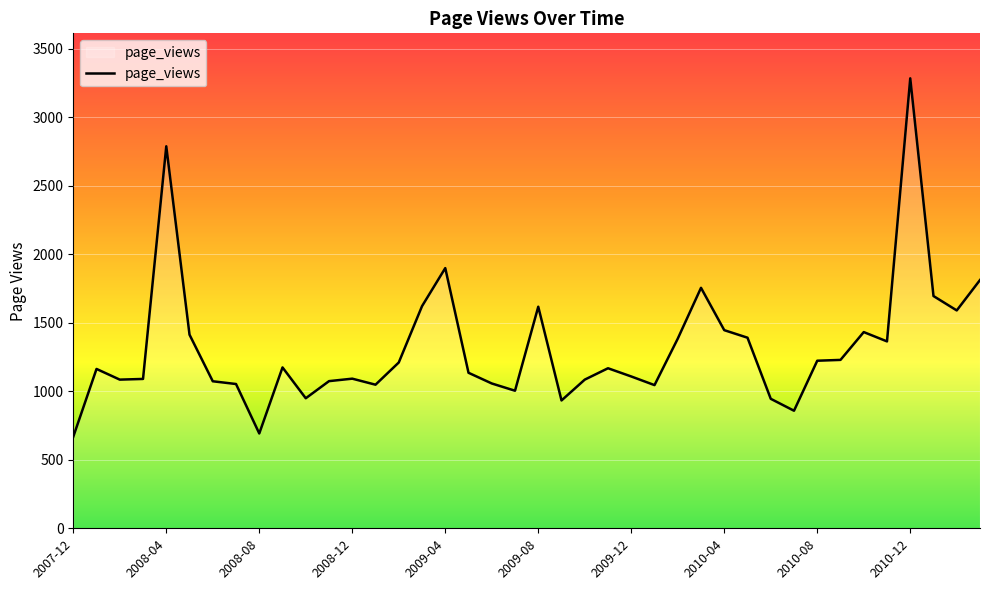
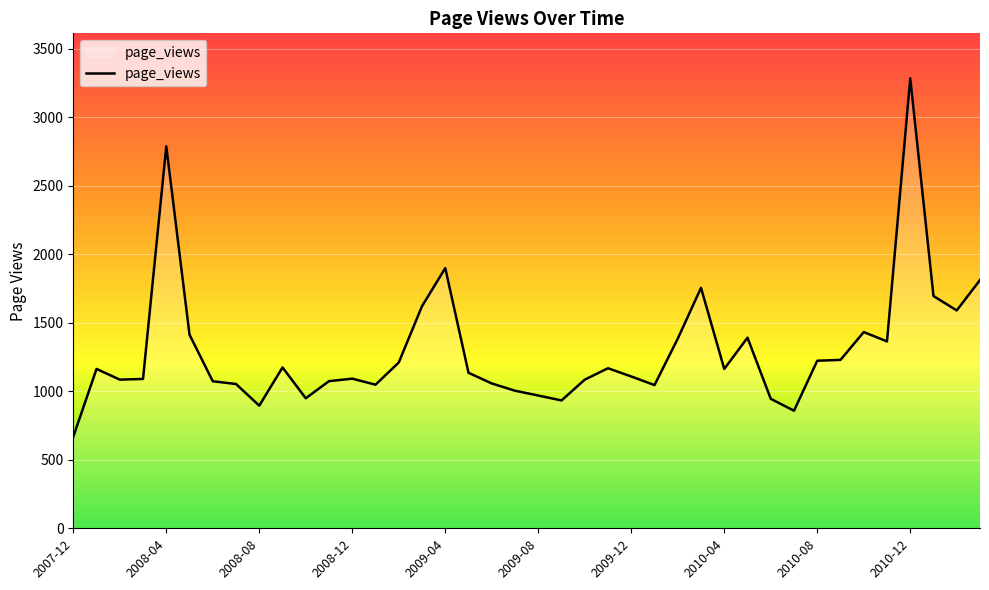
2008-08: 690 -> 900
2009-08: 1620 -> 970
2010-04: 1450 -> 1160
